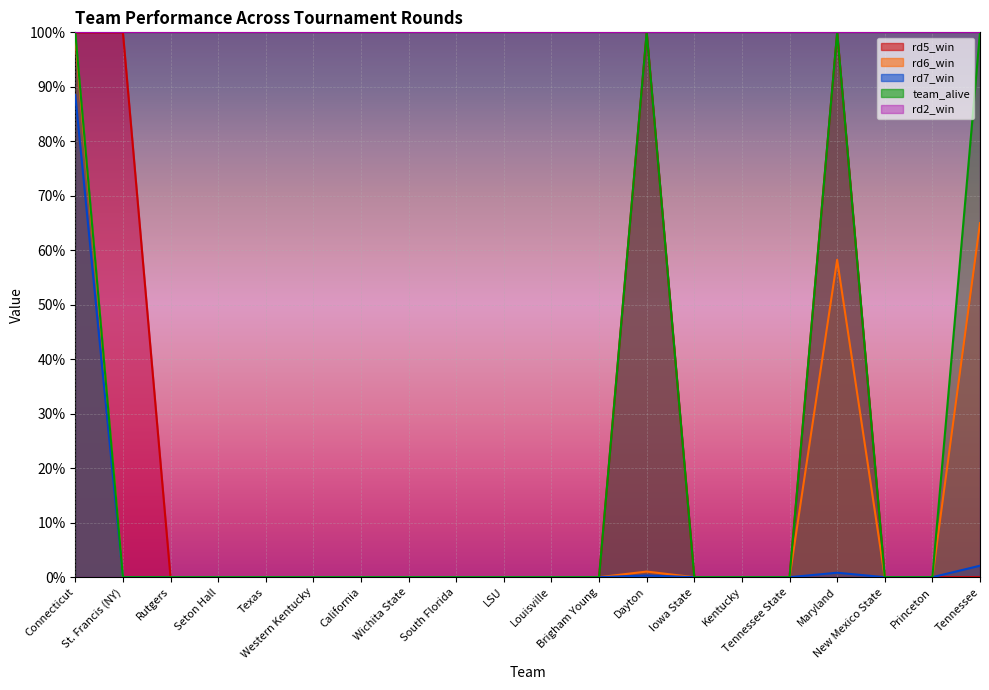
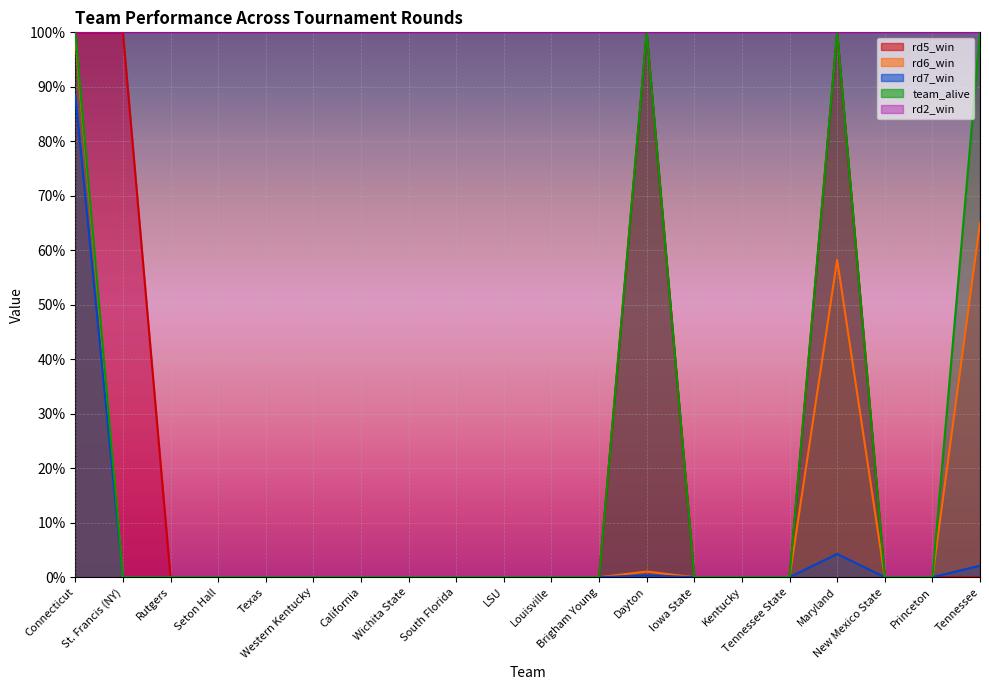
rd7_win, Maryland: 1% -> 4%
